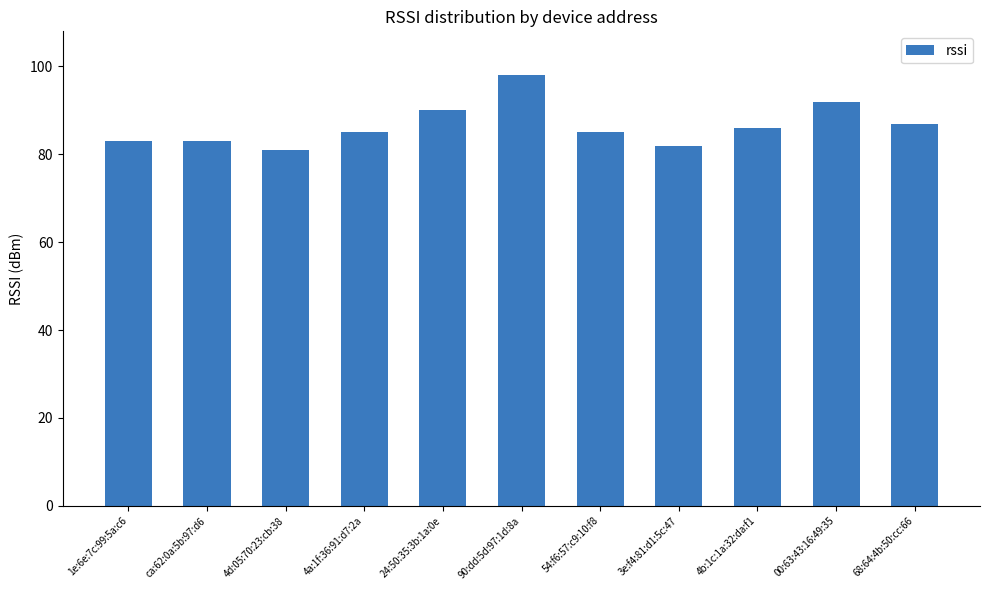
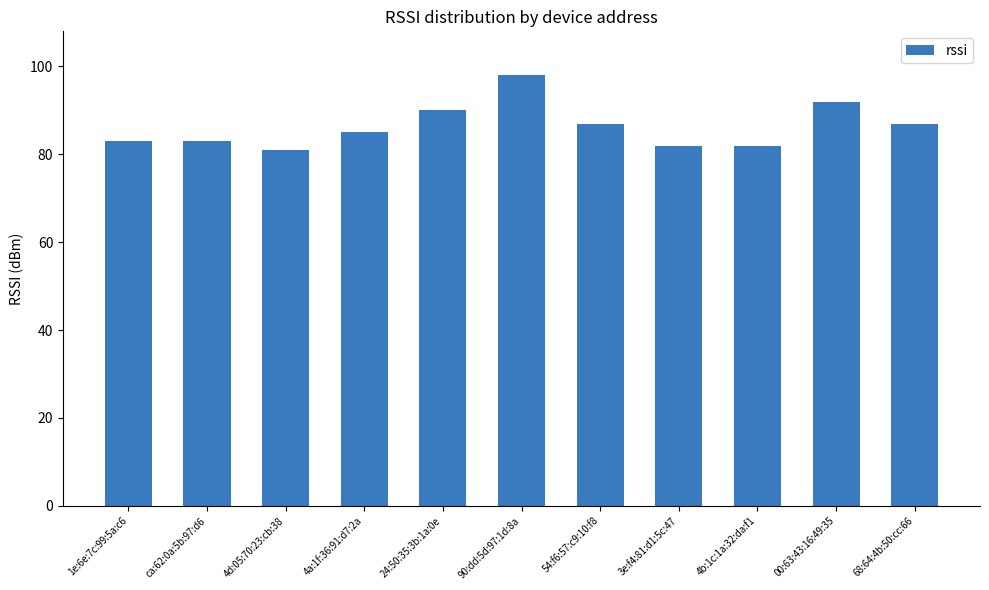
54:f6:57:c9:10:f8: 85 -> 87
4b:1c:1a:32:da:f1: 86 -> 82
